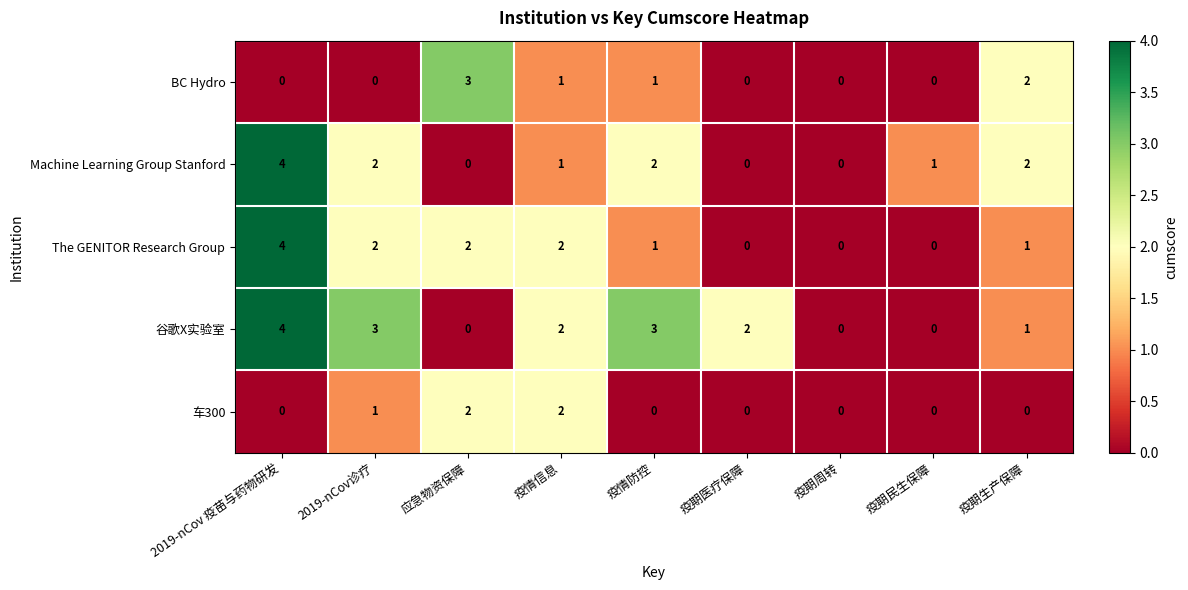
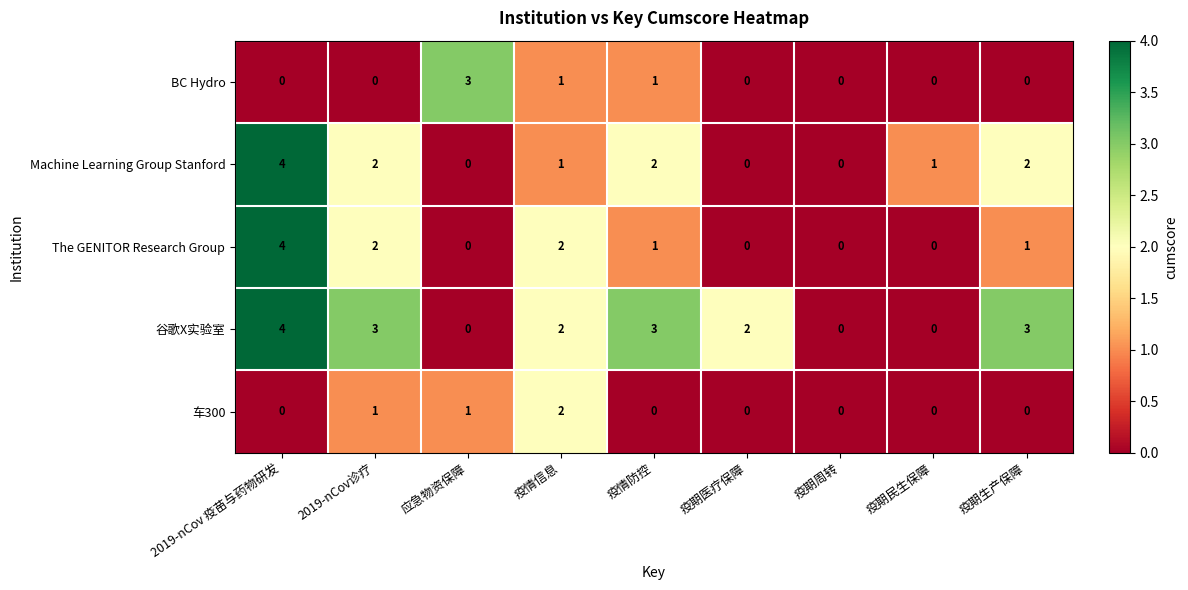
BC Hydro, 疫期生产保障: 2 -> 0
The GENITOR Research Group, 应急物资保障: 2 -> 0
谷歌X实验室, 疫期生产保障: 1 -> 3
车300, 应急物资保障: 2 -> 1
